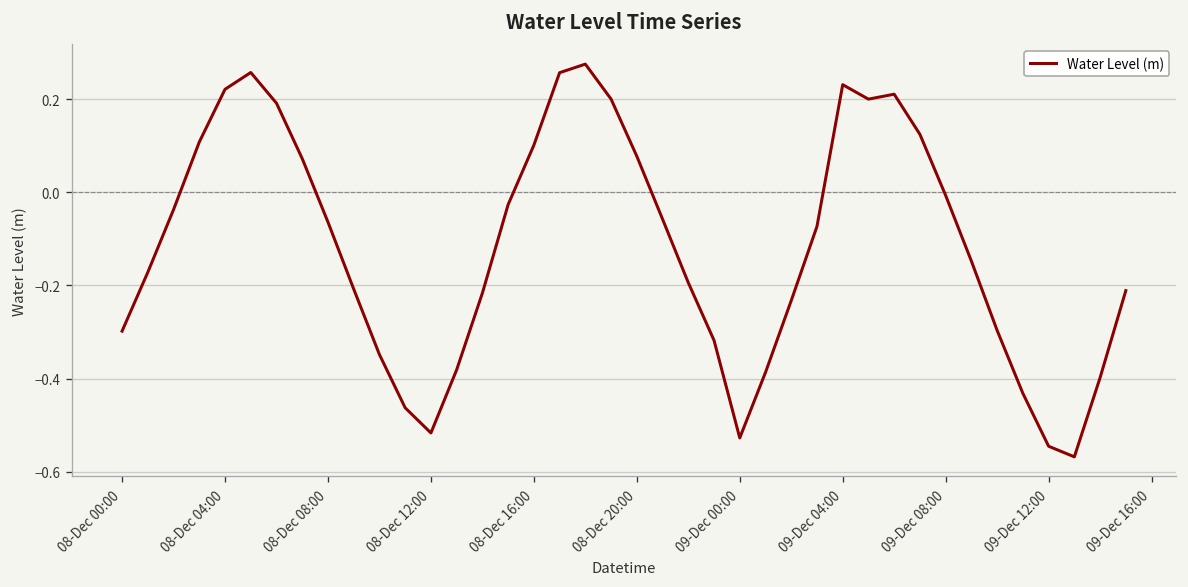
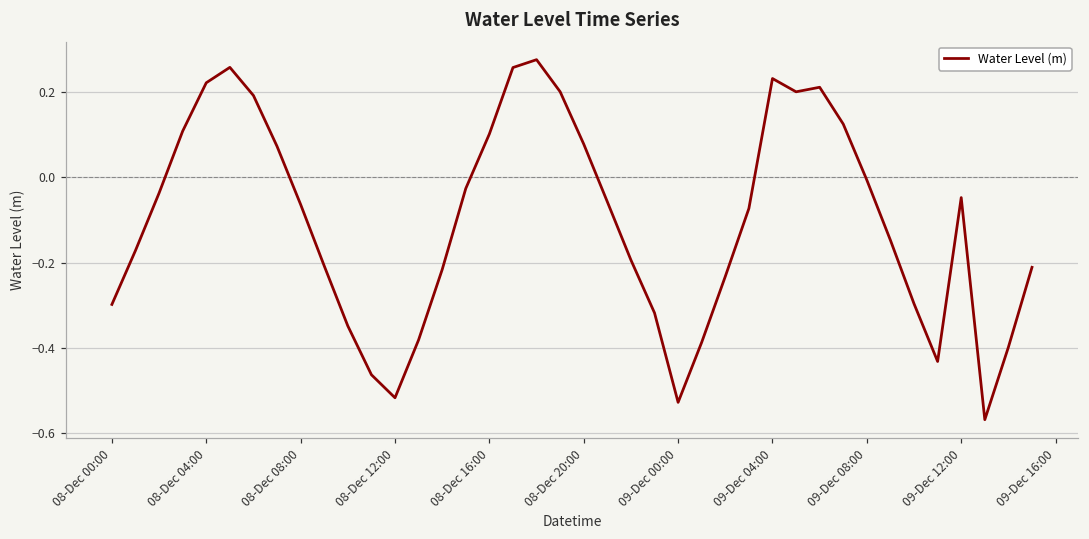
09-Dec 12:00: -0.55 -> -0.05
